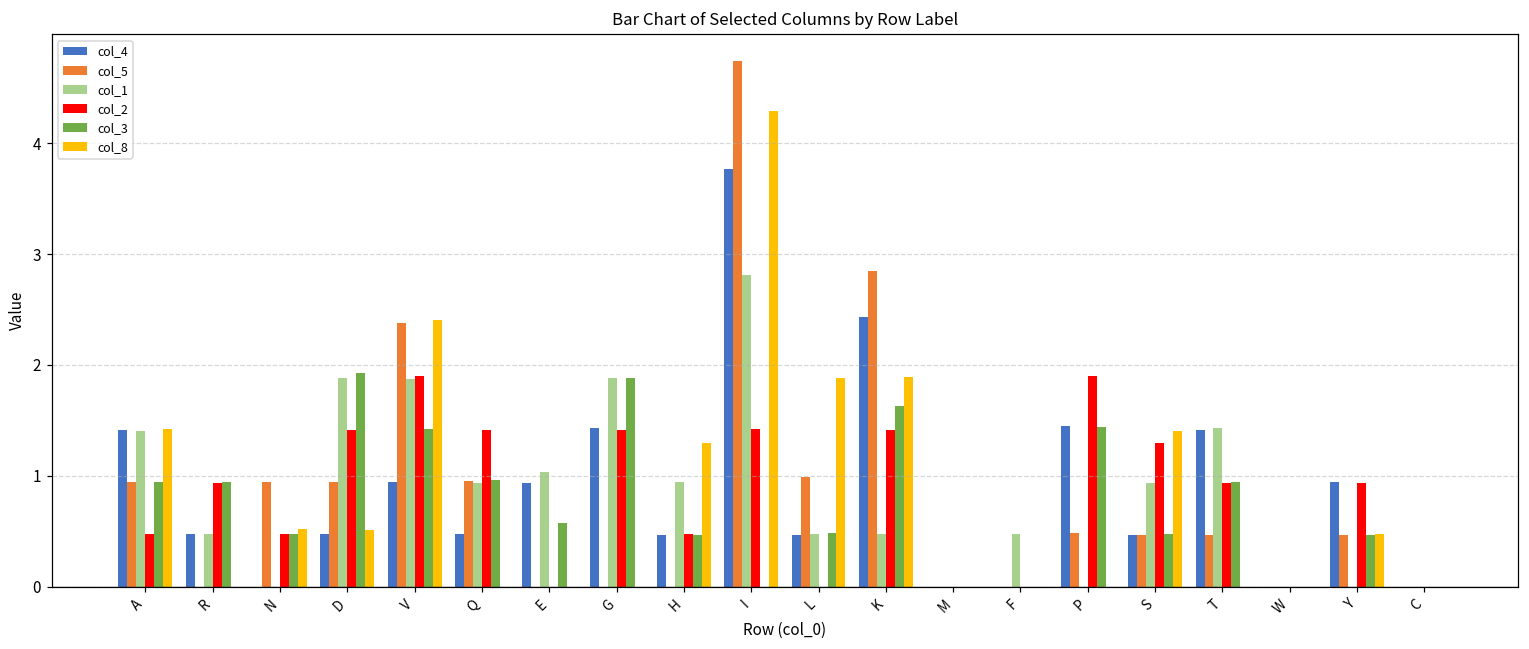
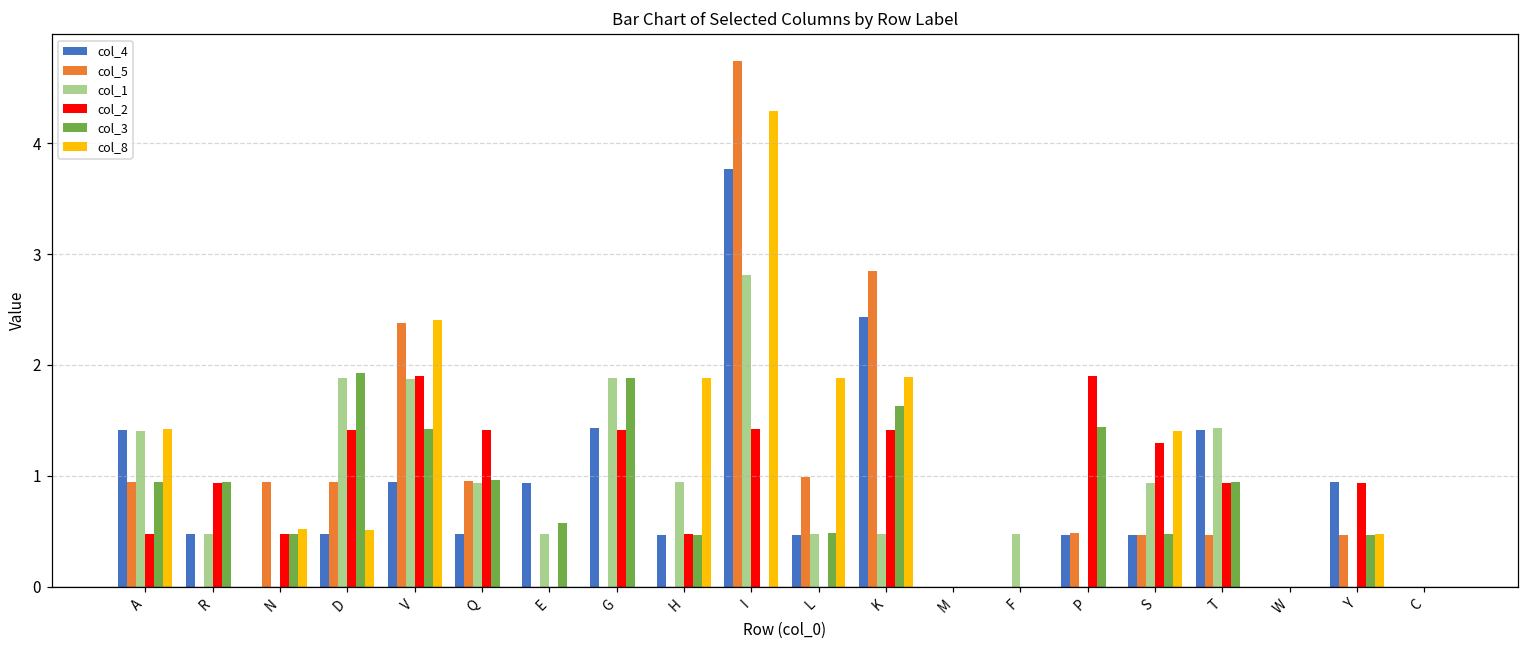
col_1, E: 1.04 -> 0.47
col_8, H: 1.30 -> 1.88
col_4, P: 1.45 -> 0.47
